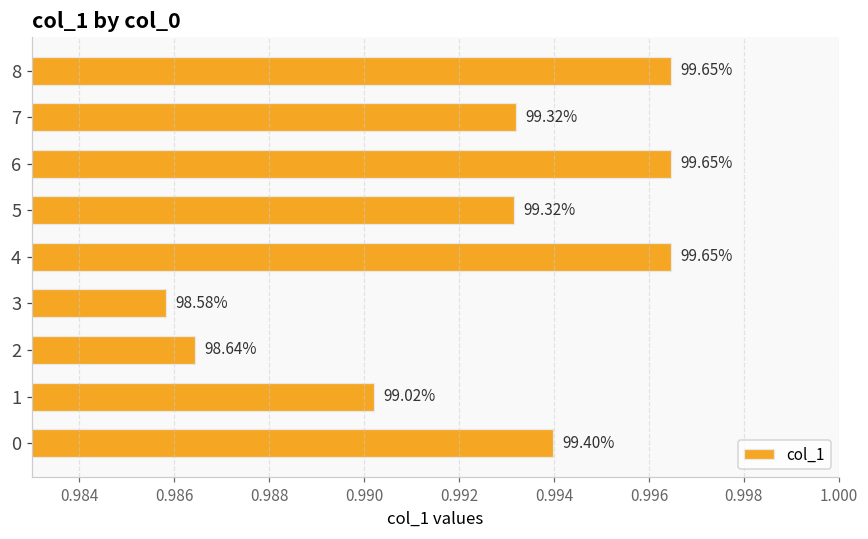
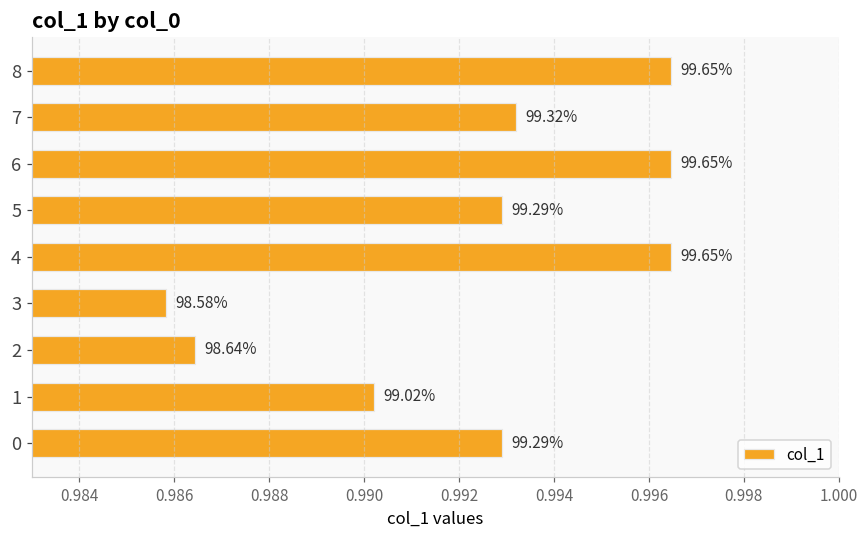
5: 99.32% -> 99.29%
0: 99.40% -> 99.29%
